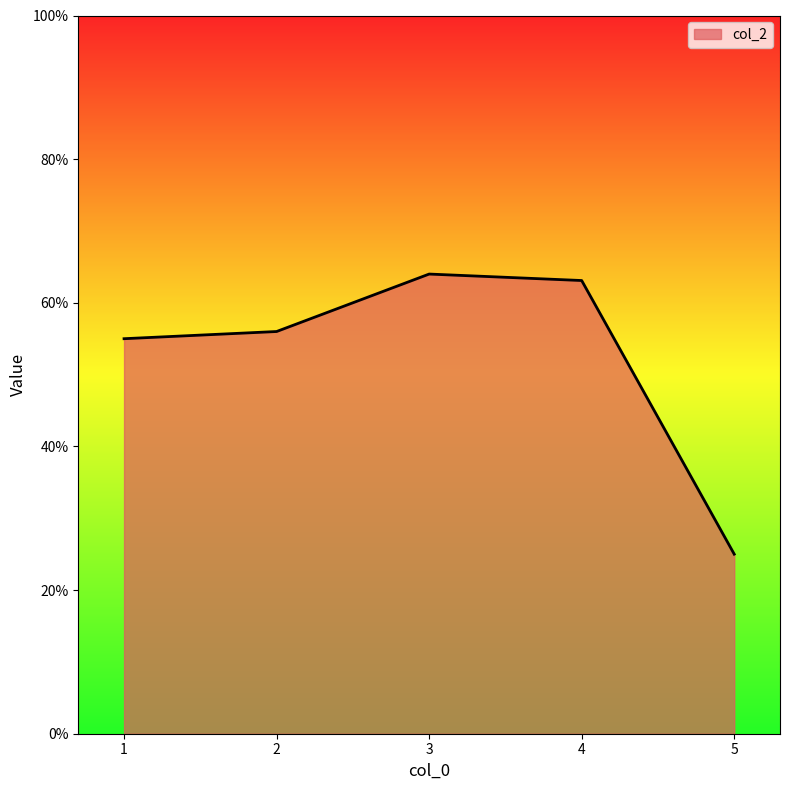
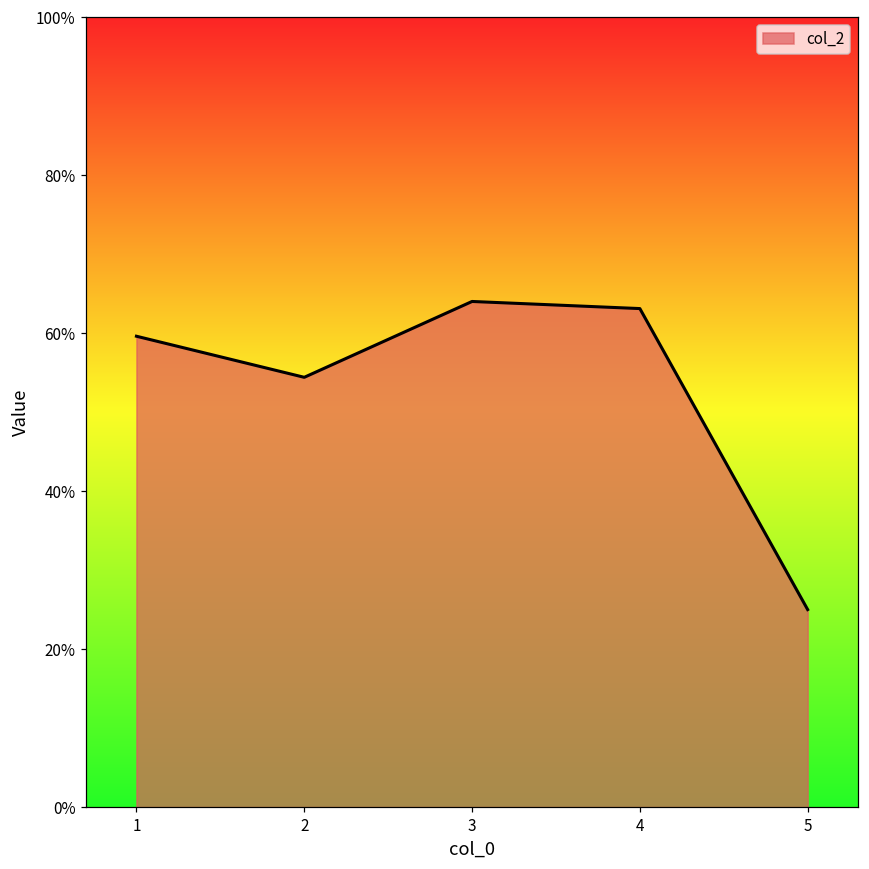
1: 55% -> 60%
2: 56% -> 54%
